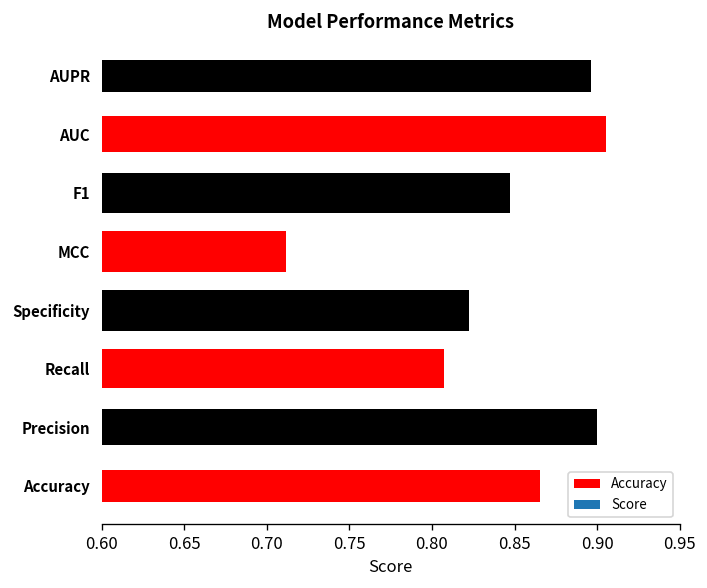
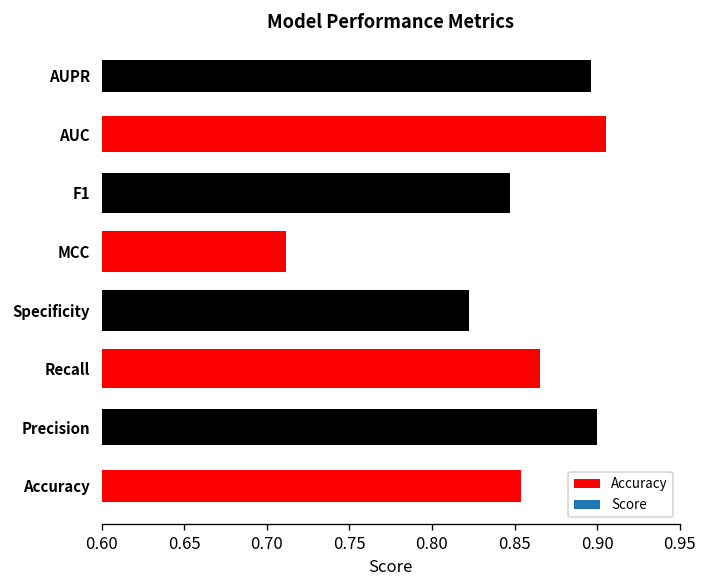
Recall: 0.807 -> 0.865
Accuracy: 0.865 -> 0.854
